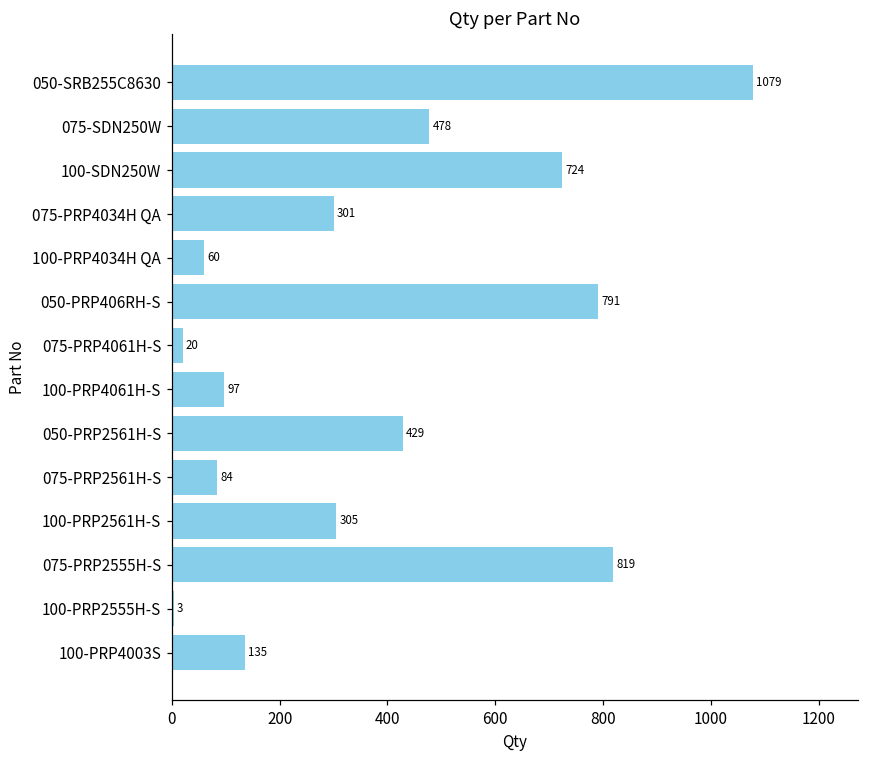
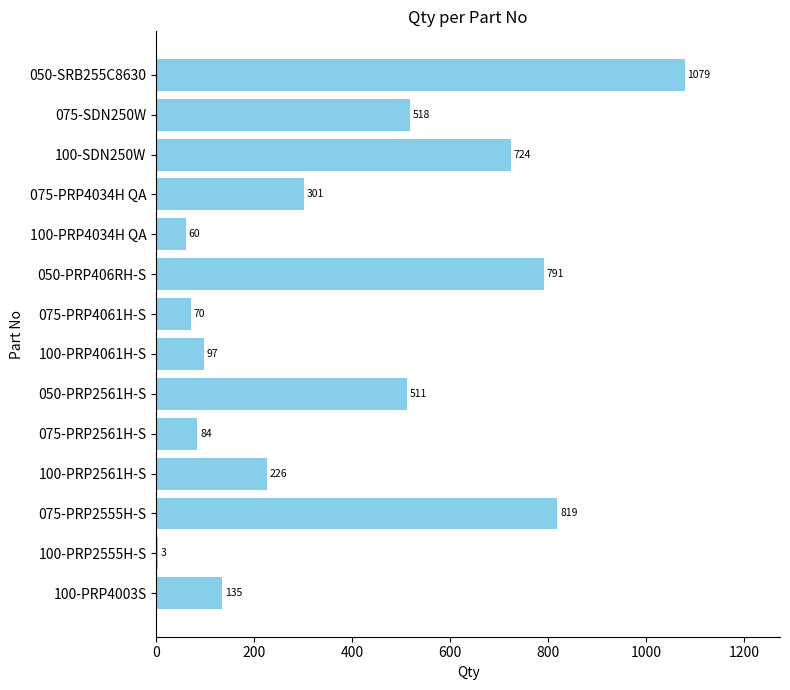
075-SDN250W: 478 -> 518
075-PRP4061H-S: 20 -> 70
050-PRP2561H-S: 429 -> 511
100-PRP2561H-S: 305 -> 226
